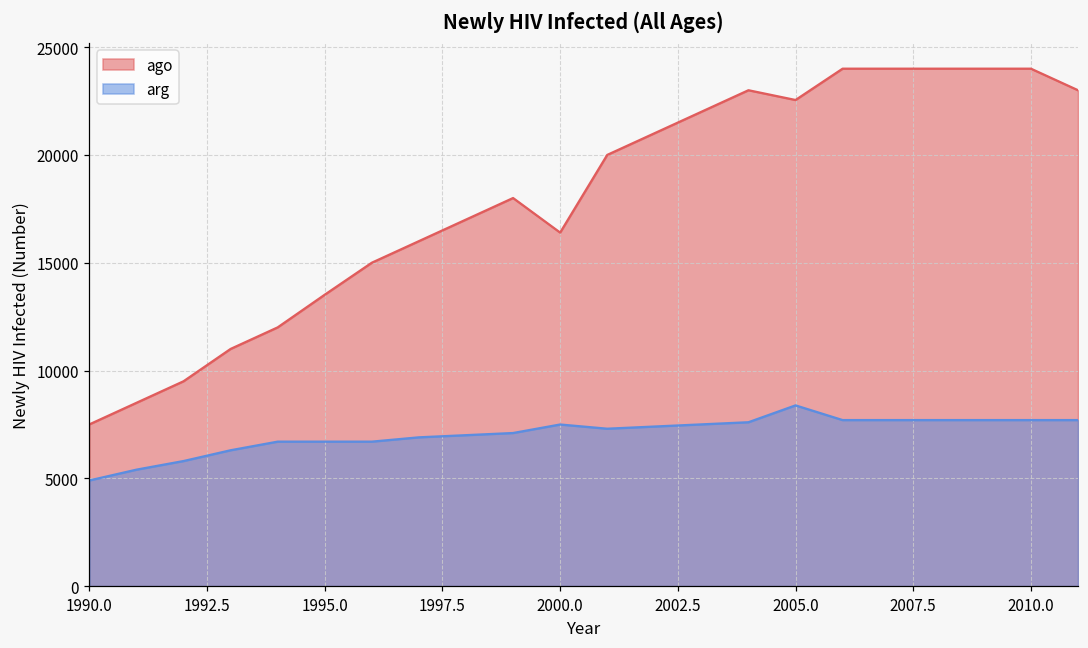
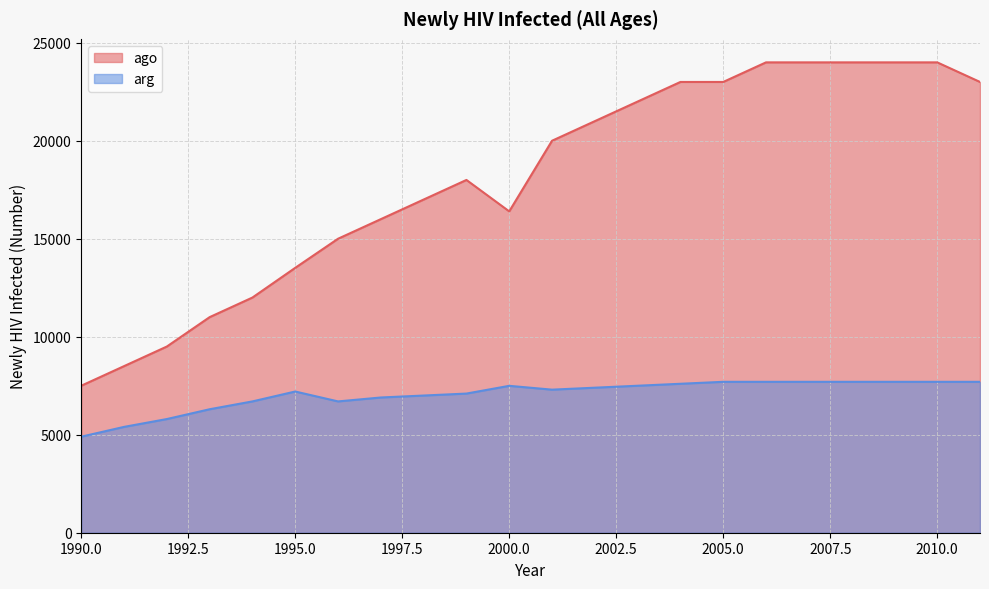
arg, 1995.0: 6700 -> 7200
ago, 2005.0: 22500 -> 23000
arg, 2005.0: 8400 -> 7700
